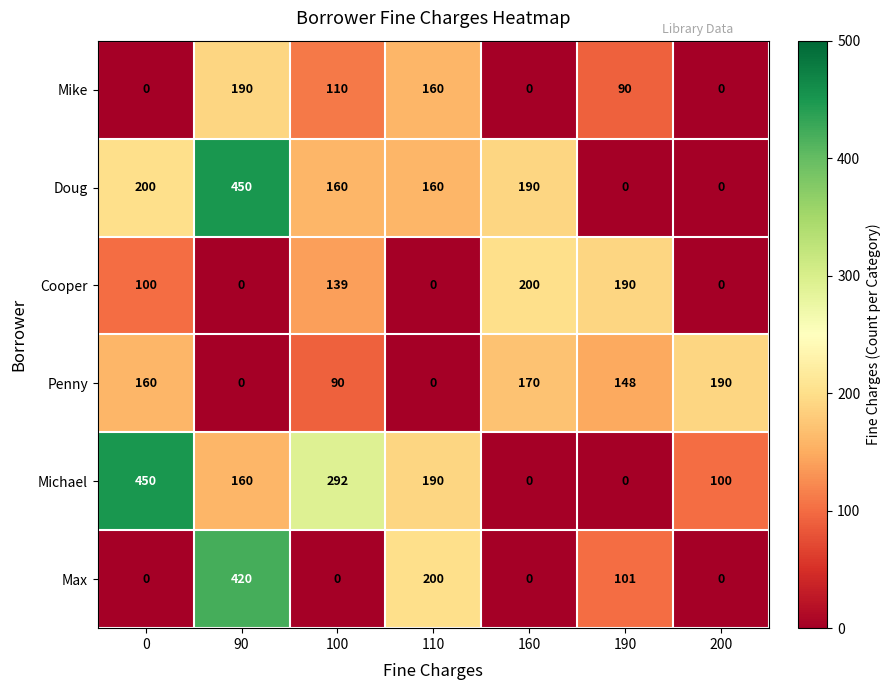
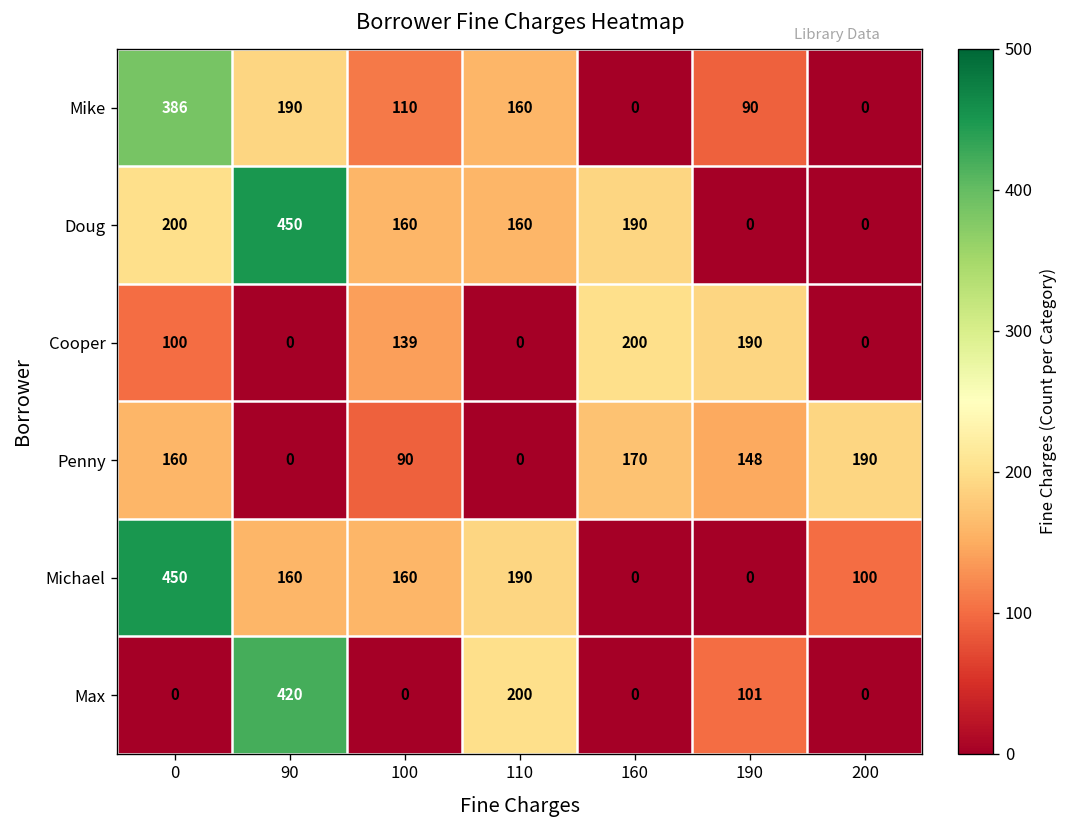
Mike, 0: 0 -> 386
Michael, 100: 292 -> 160
